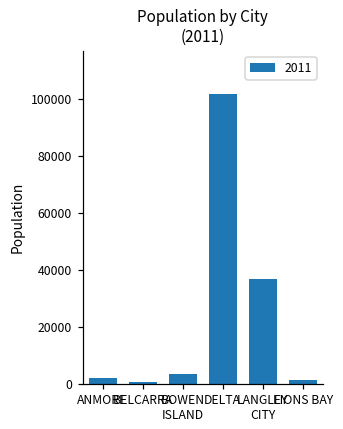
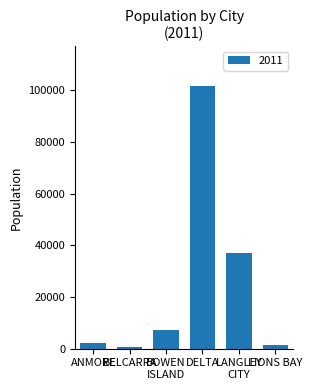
BOWEN ISLAND: 3000 -> 7000
